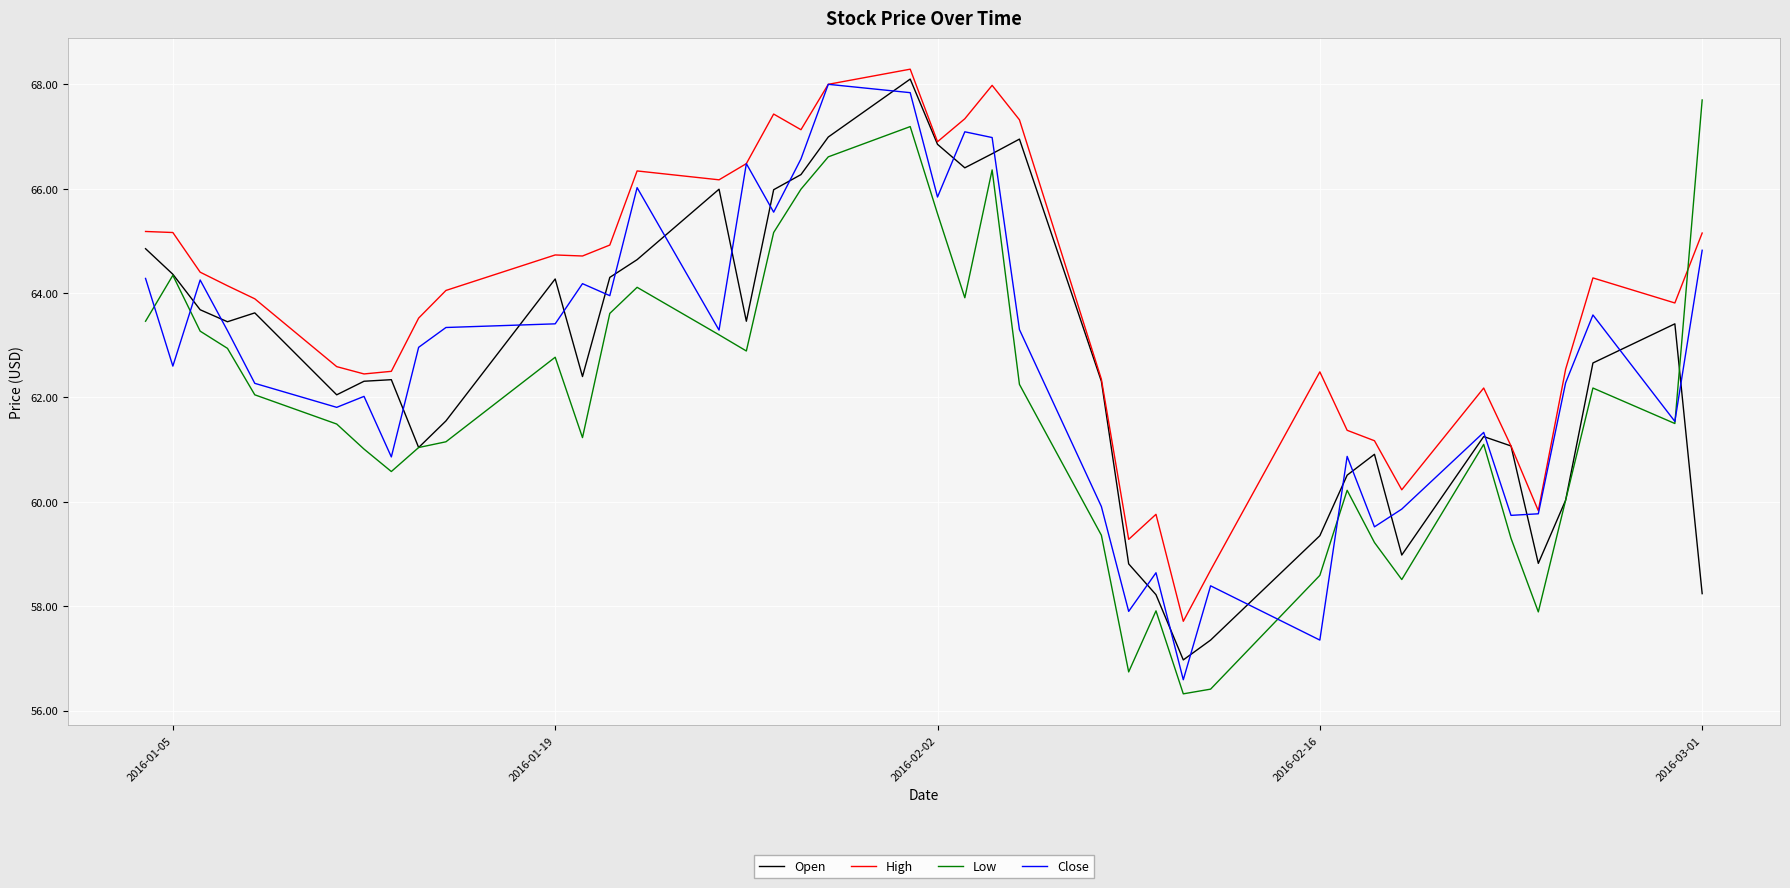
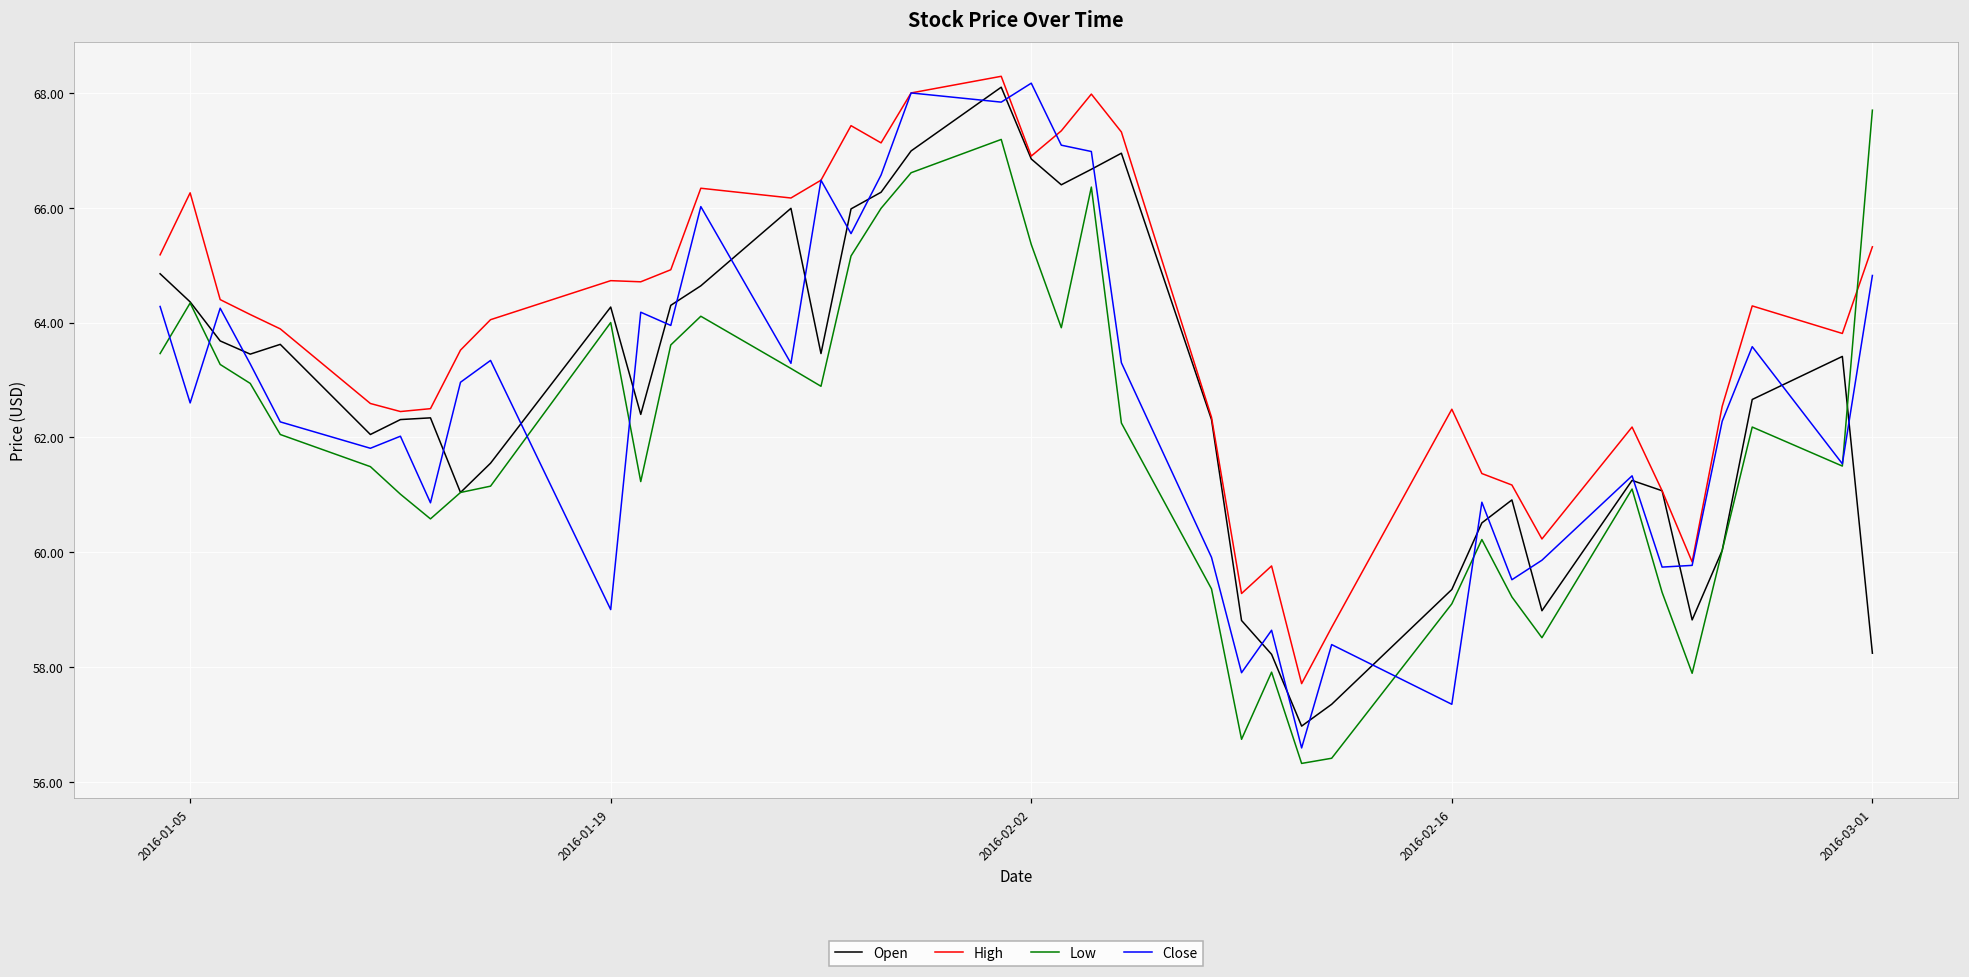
High, 2016-01-05: 65.2 -> 66.3
Low, 2016-01-19: 62.8 -> 64.0
Close, 2016-01-19: 63.4 -> 59.0
Low, 2016-02-02: 65.5 -> 65.4
Close, 2016-02-02: 65.8 -> 68.2
Low, 2016-02-16: 58.6 -> 59.1
High, 2016-03-01: 65.2 -> 65.3
